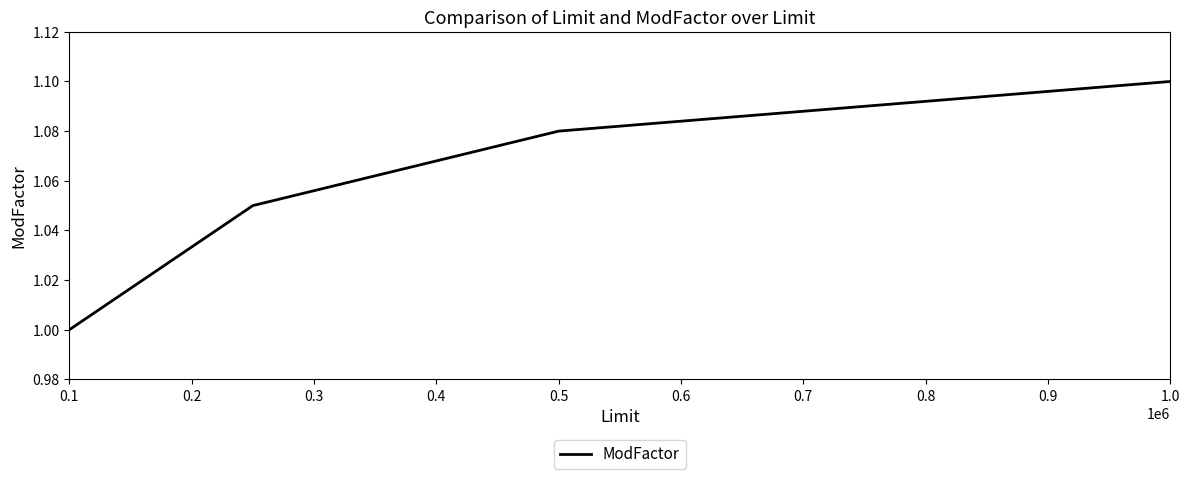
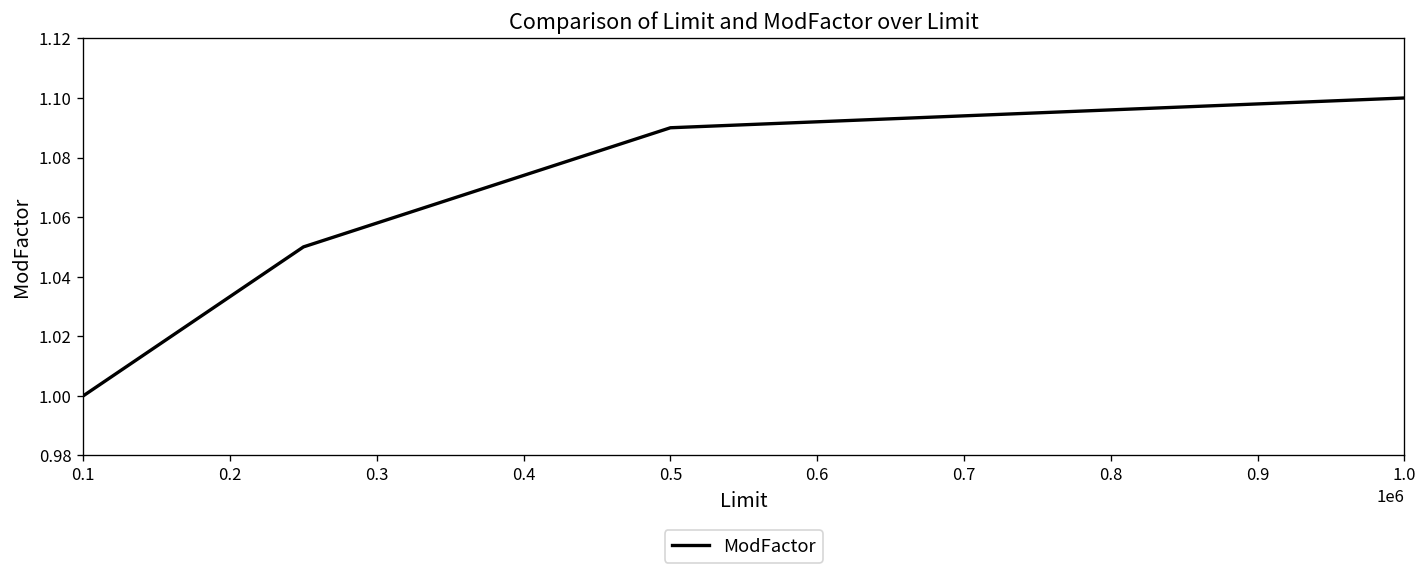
0.5: 1.08 -> 1.09
